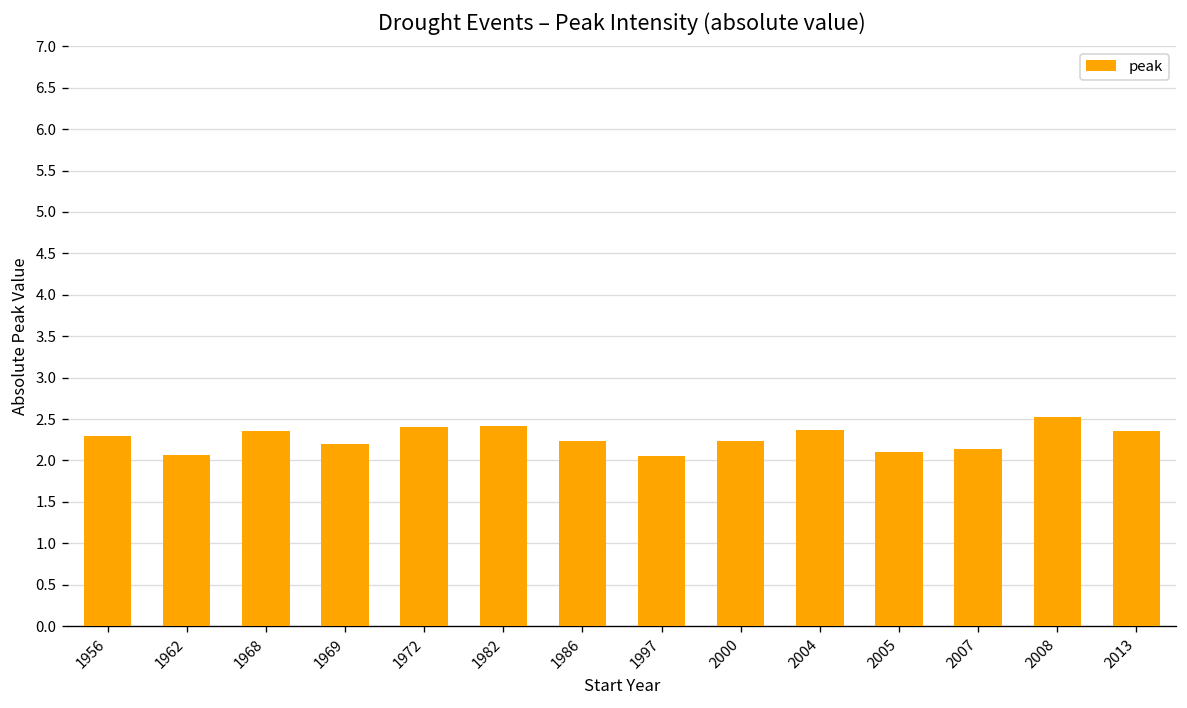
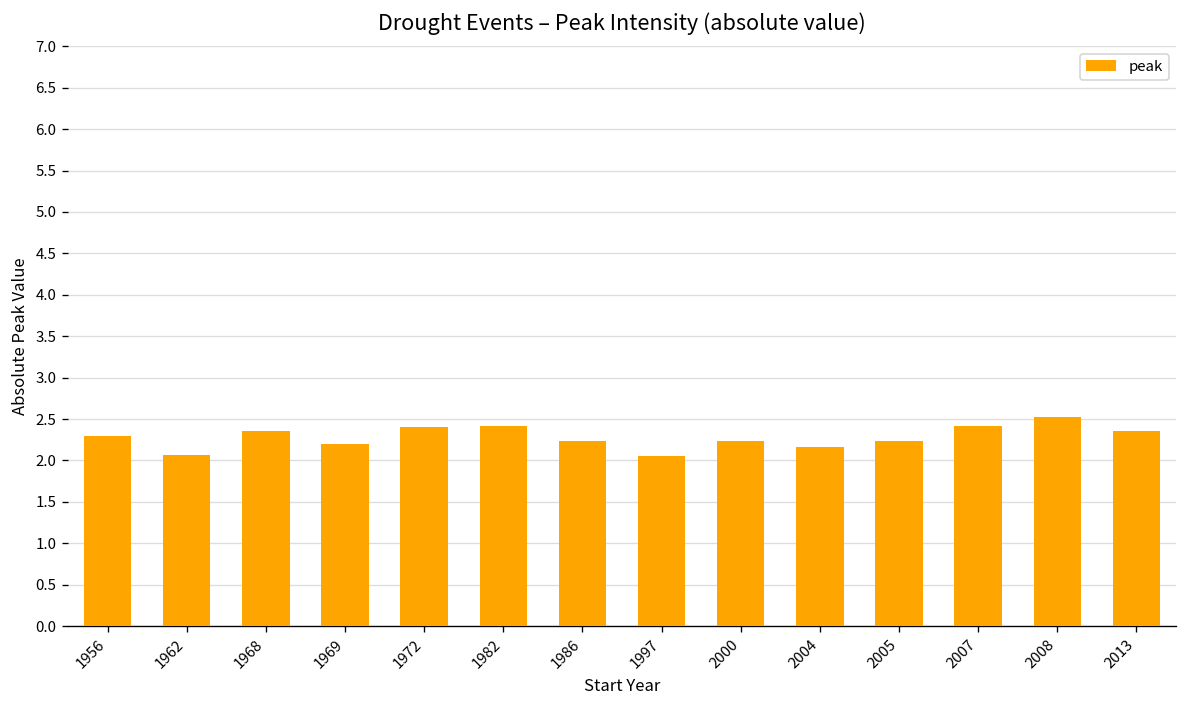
2004: 2.4 -> 2.2
2005: 2.1 -> 2.2
2007: 2.1 -> 2.4
